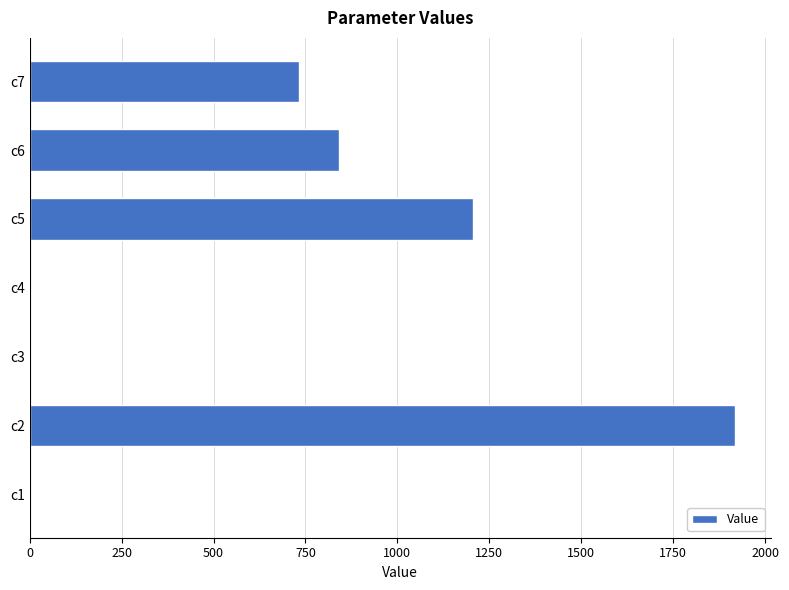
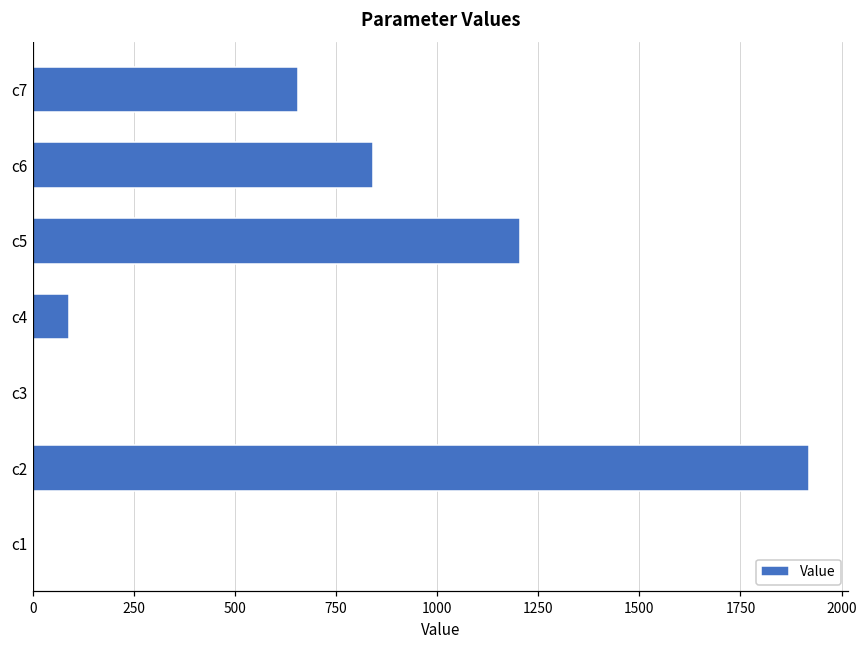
c7: 730 -> 660
c4: 0 -> 90
